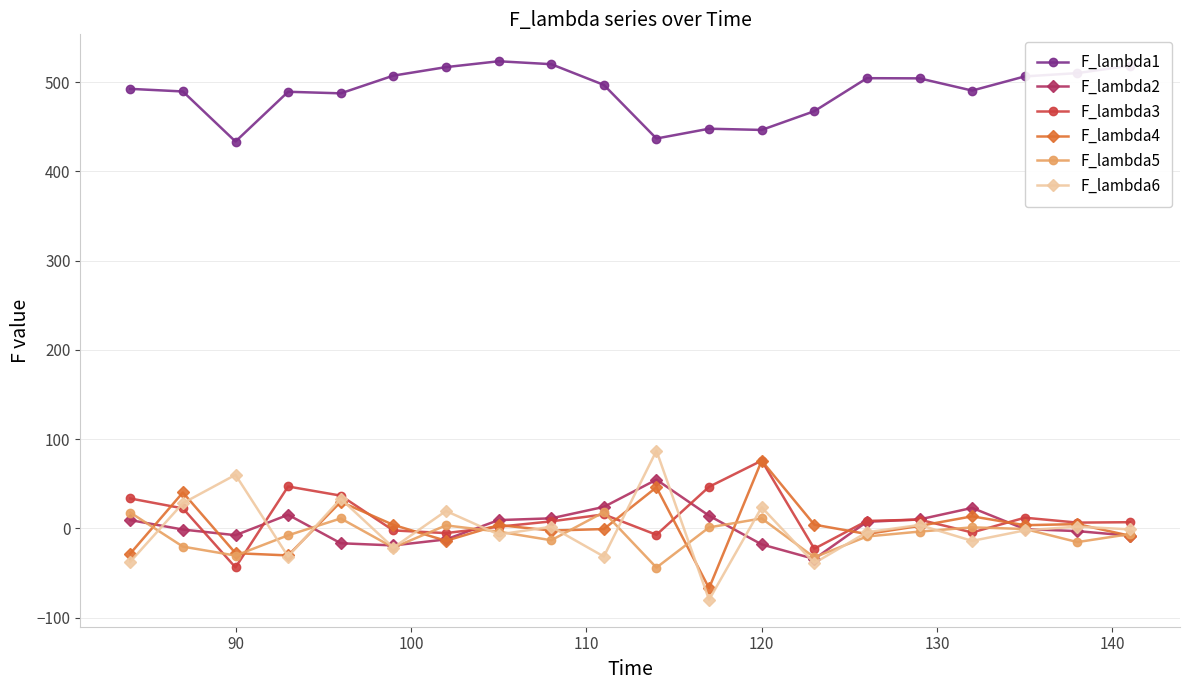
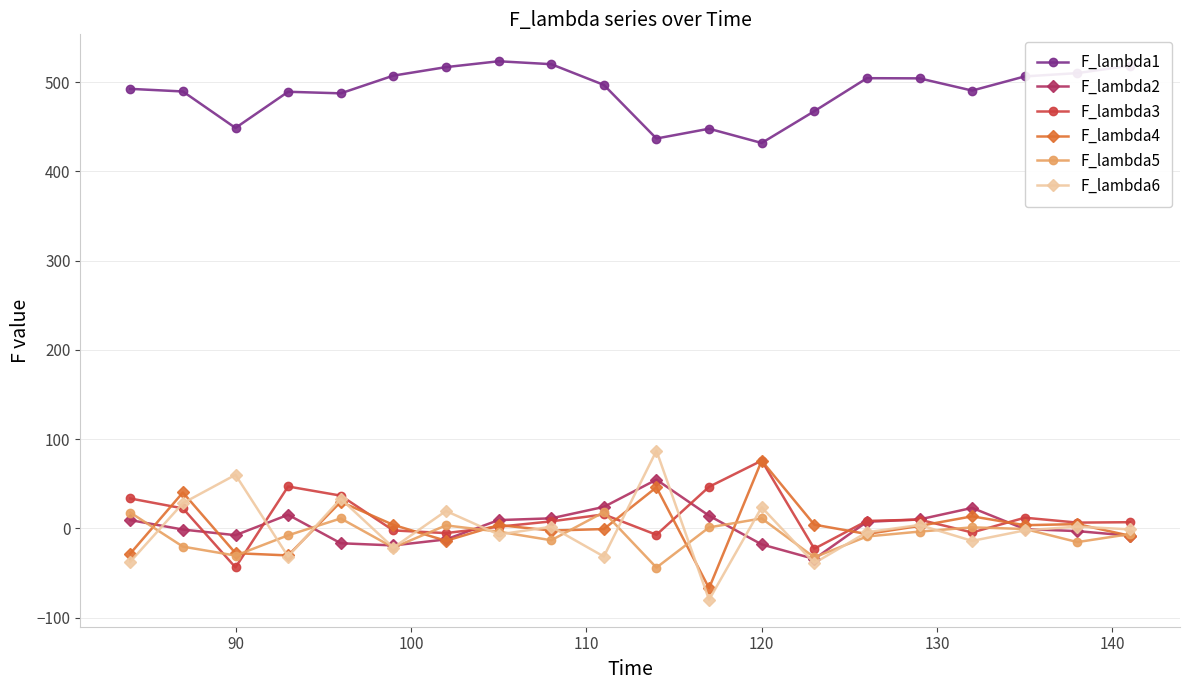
F_lambda1, 90: 430 -> 450
F_lambda1, 120: 450 -> 430
